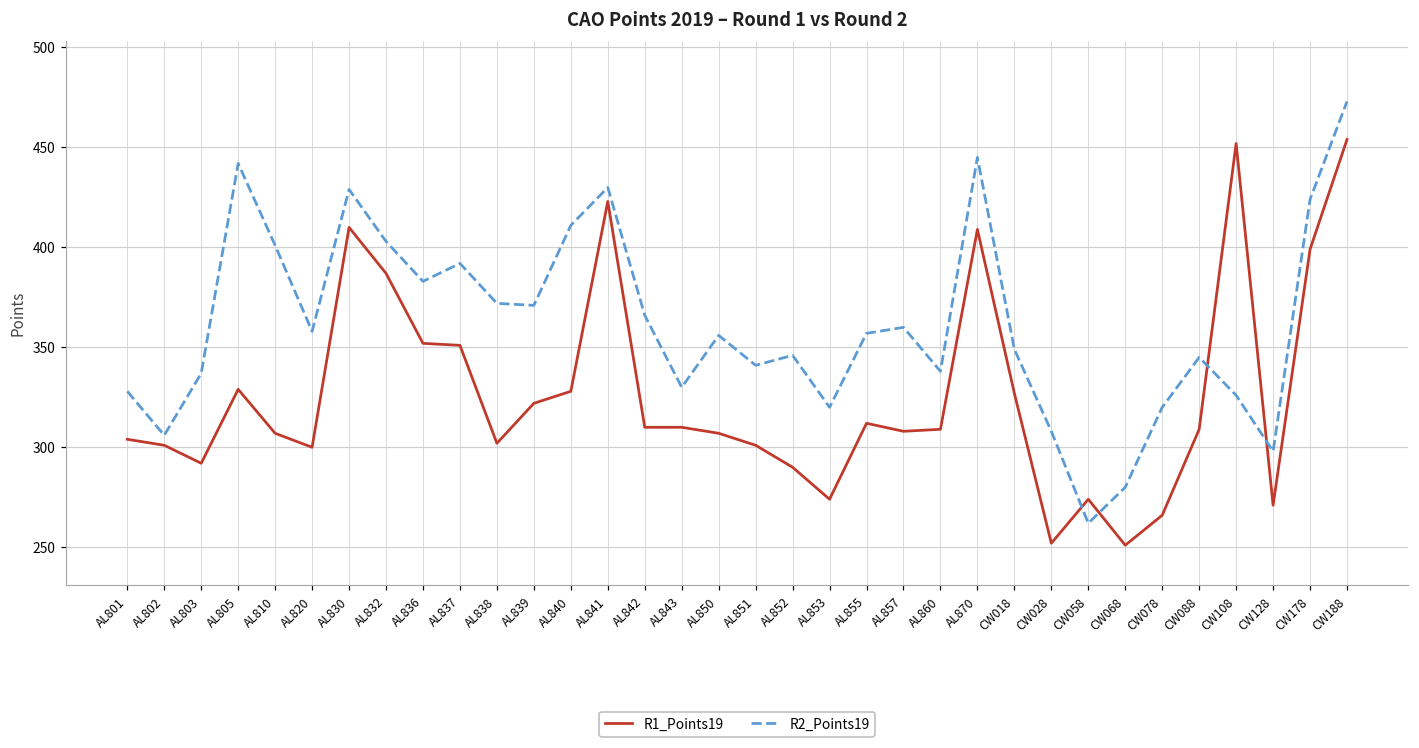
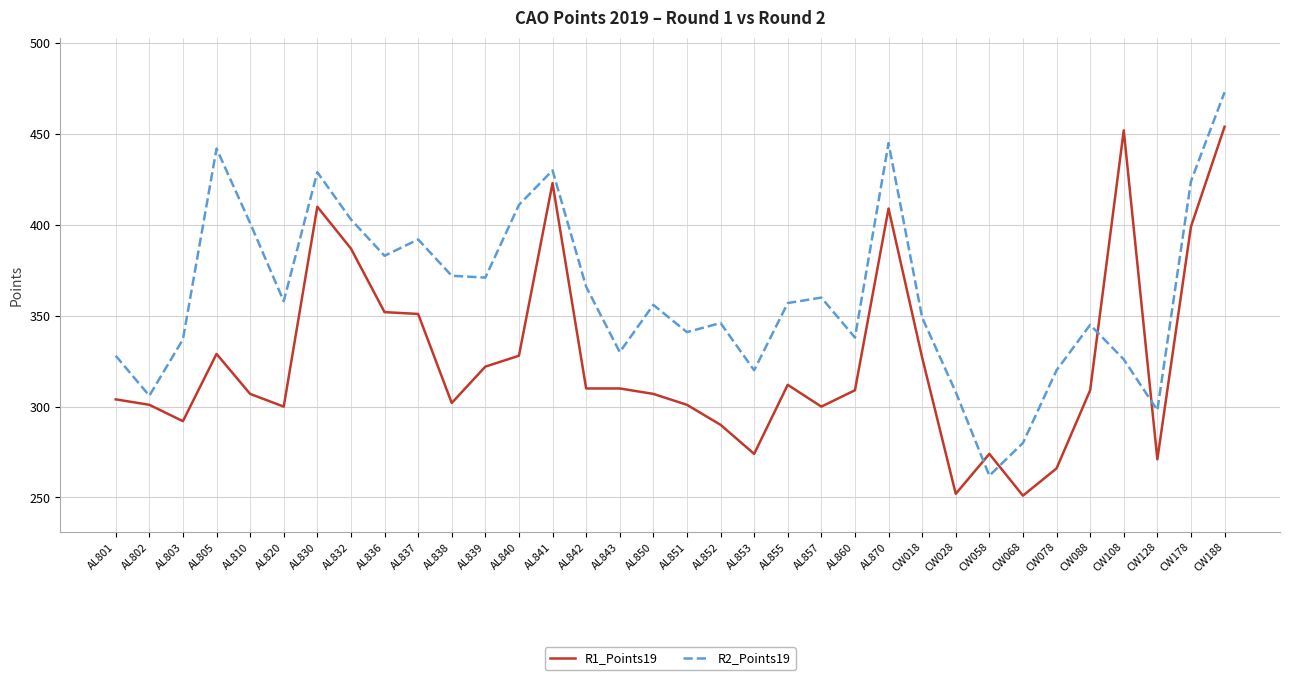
R1_Points19, AL857: 308 -> 300
